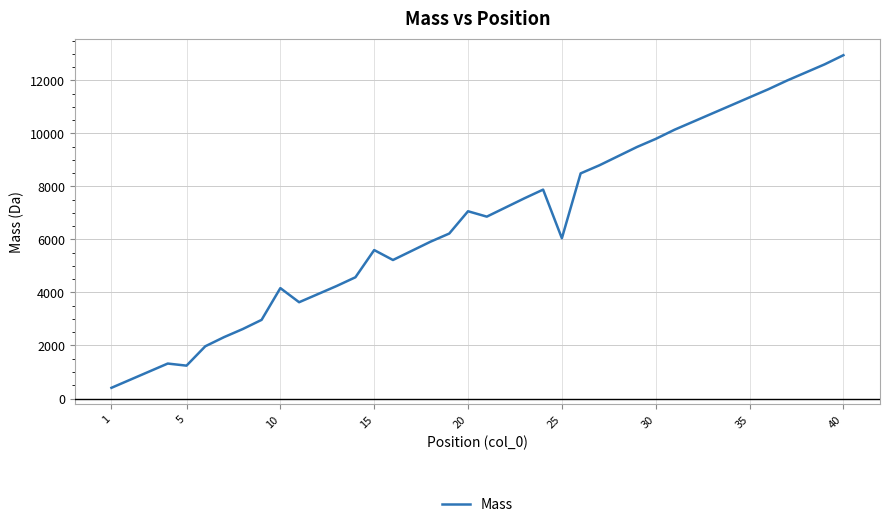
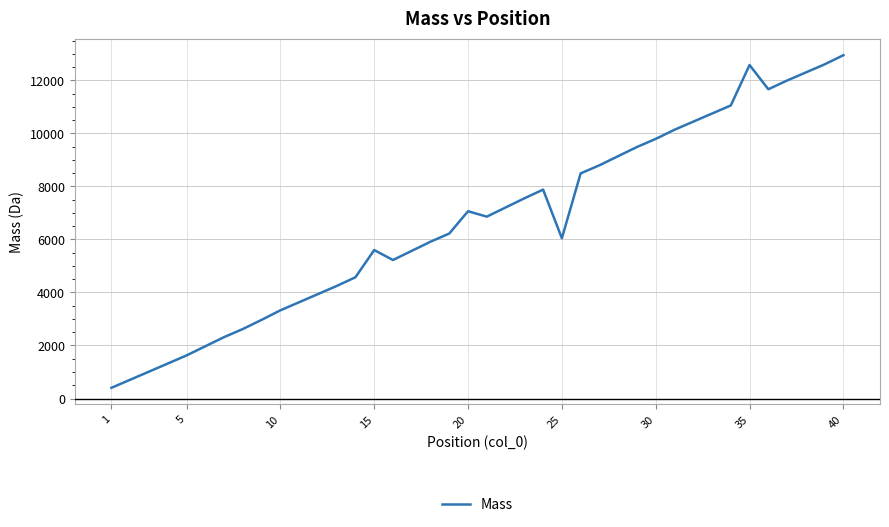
5: 1200 -> 1600
10: 4200 -> 3300
35: 11400 -> 12600
